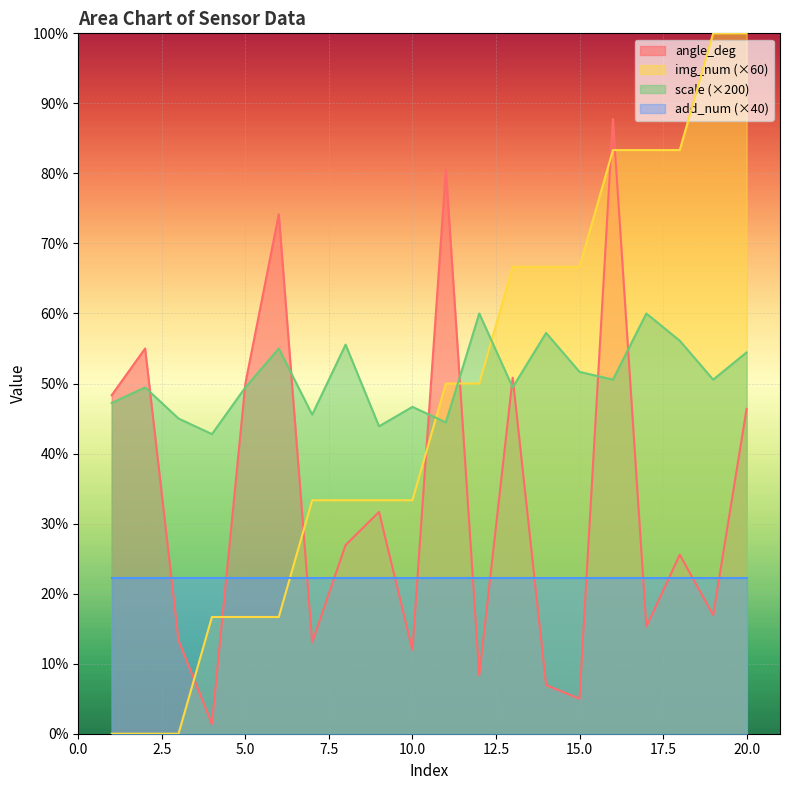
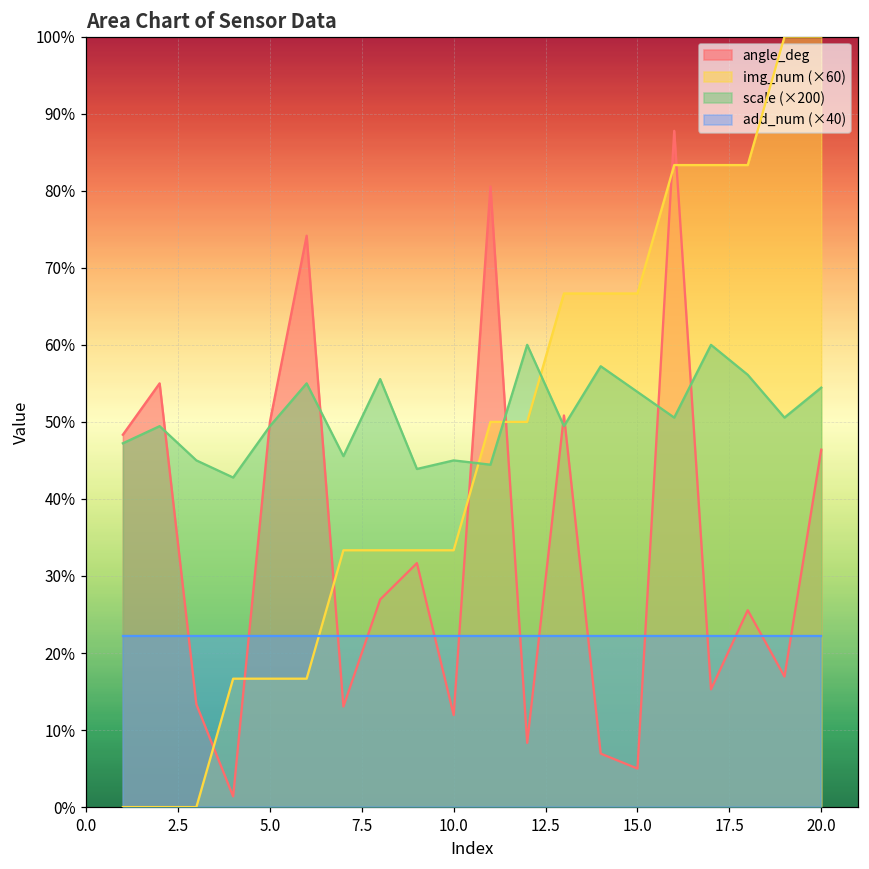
scale (×200), 10.0: 47% -> 45%
scale (×200), 15.0: 52% -> 54%
